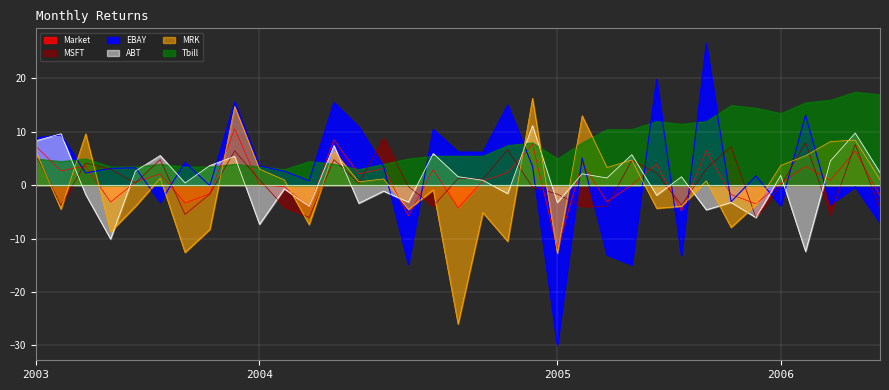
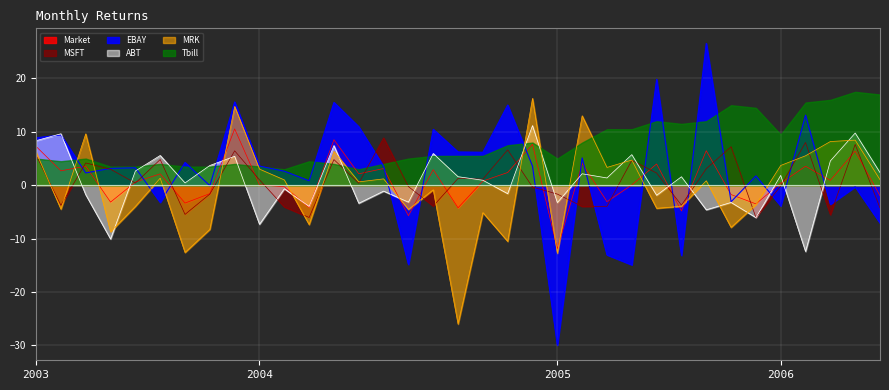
Tbill, 2006: 14 -> 10
